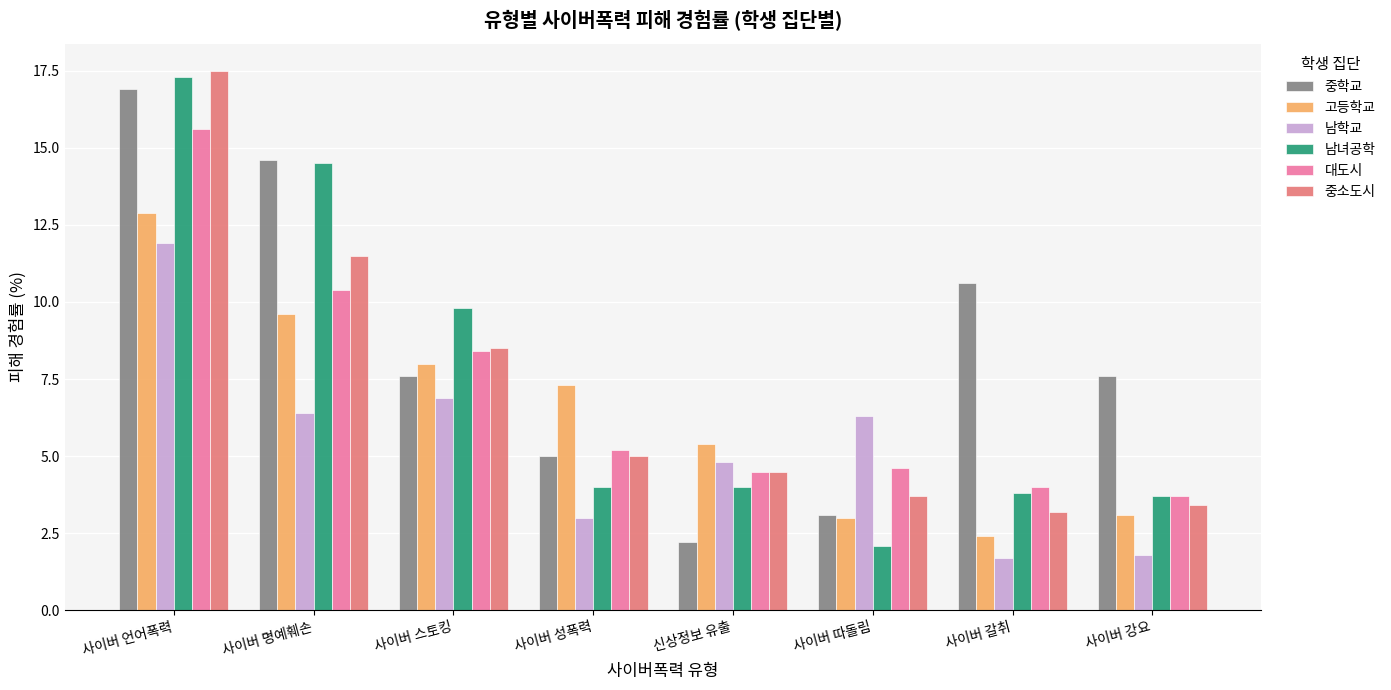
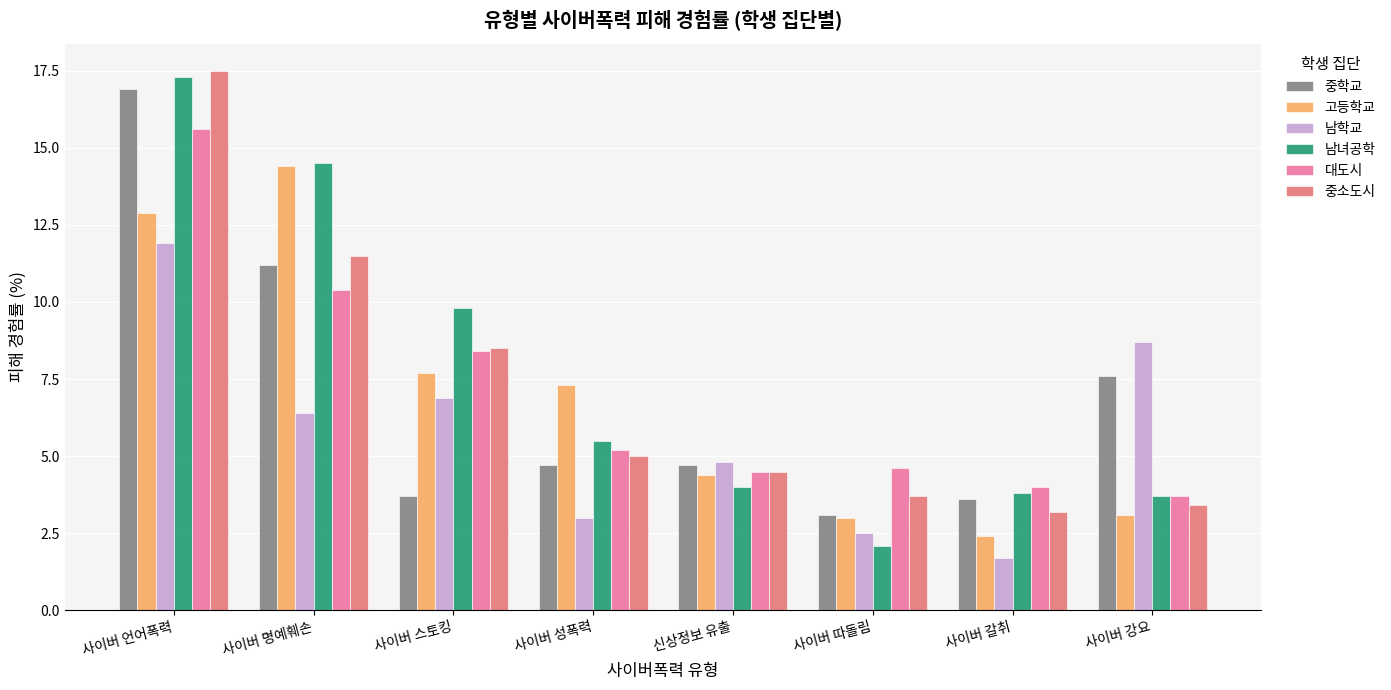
중학교, 사이버 명예훼손: 14.6 -> 11.2
고등학교, 사이버 명예훼손: 9.6 -> 14.4
중학교, 사이버 스토킹: 7.6 -> 3.7
고등학교, 사이버 스토킹: 8.0 -> 7.7
중학교, 사이버 성폭력: 5.0 -> 4.7
남녀공학, 사이버 성폭력: 4.0 -> 5.5
중학교, 신상정보 유출: 2.2 -> 4.7
고등학교, 신상정보 유출: 5.4 -> 4.4
남학교, 사이버 따돌림: 6.3 -> 2.5
중학교, 사이버 갈취: 10.6 -> 3.6
남학교, 사이버 강요: 1.8 -> 8.7
